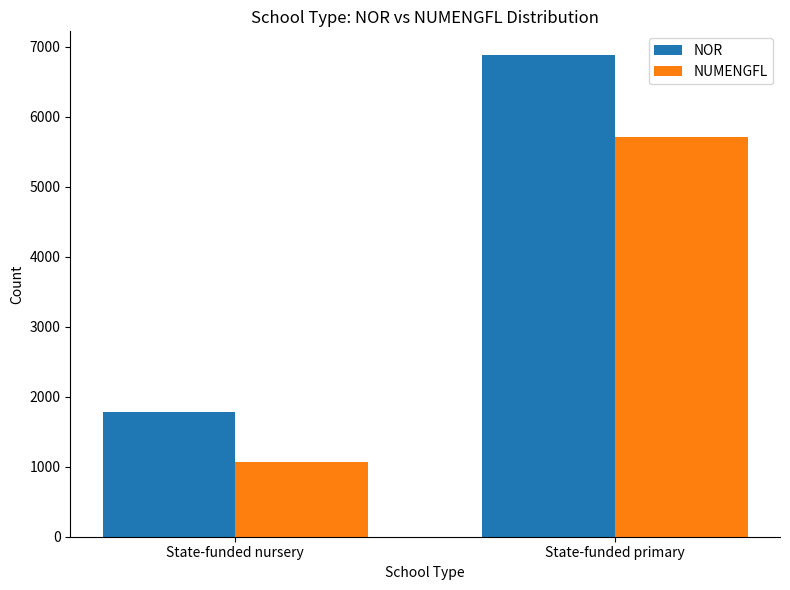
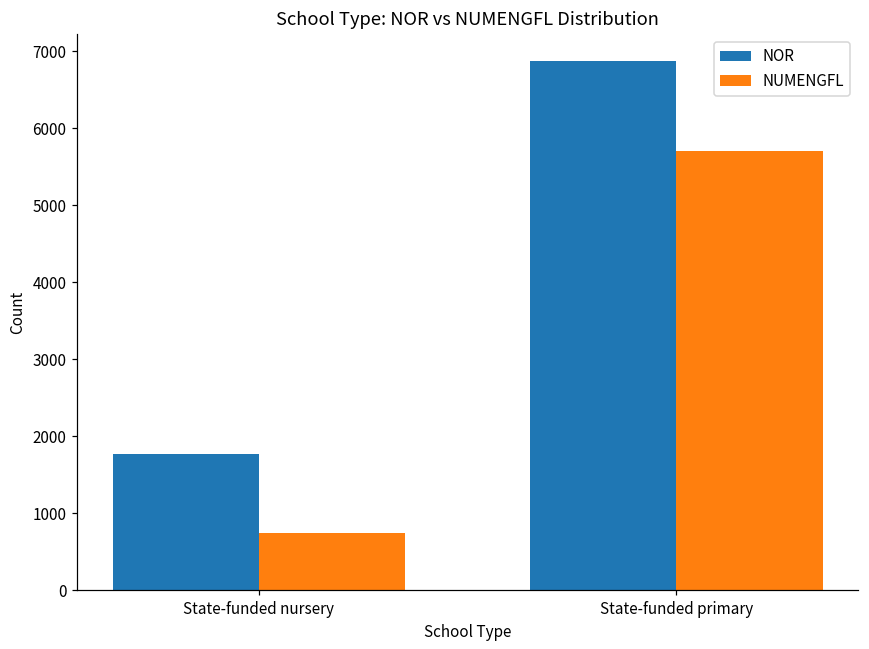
NUMENGFL, State-funded nursery: 1100 -> 700
